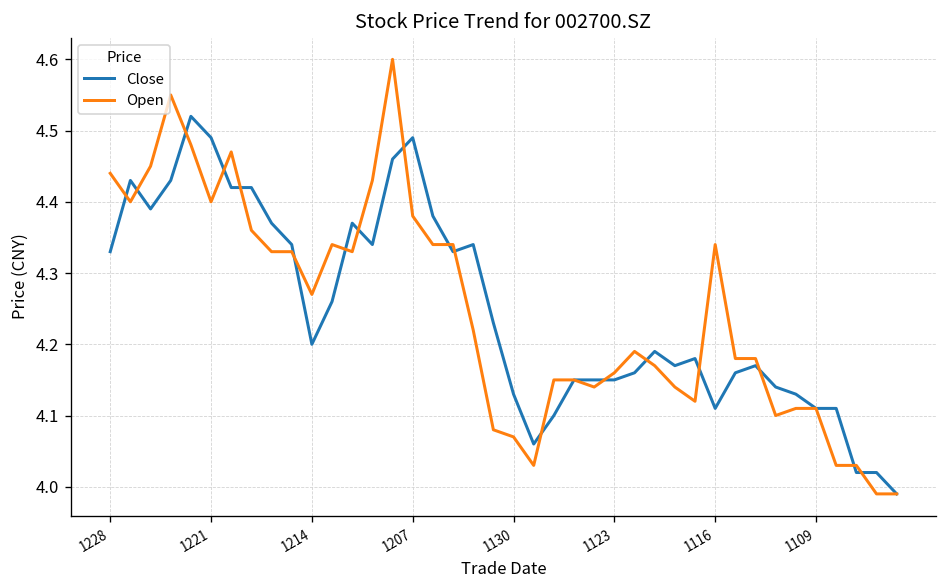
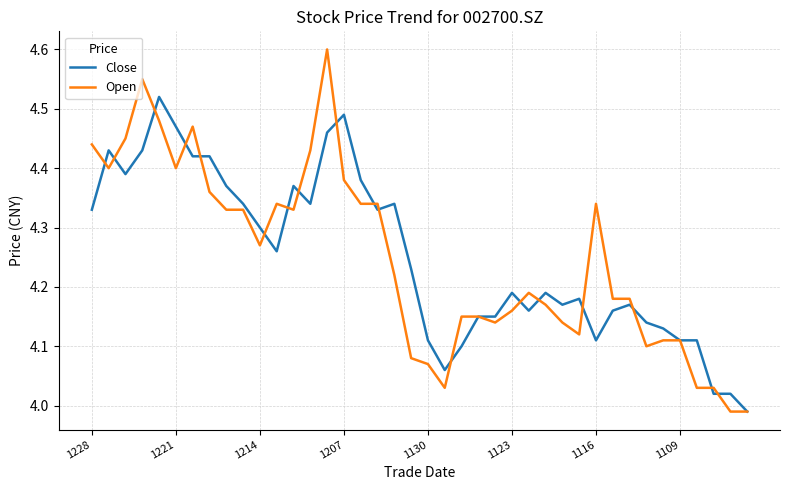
Close, 1221: 4.49 -> 4.47
Close, 1214: 4.2 -> 4.3
Close, 1130: 4.13 -> 4.11
Close, 1123: 4.15 -> 4.19
